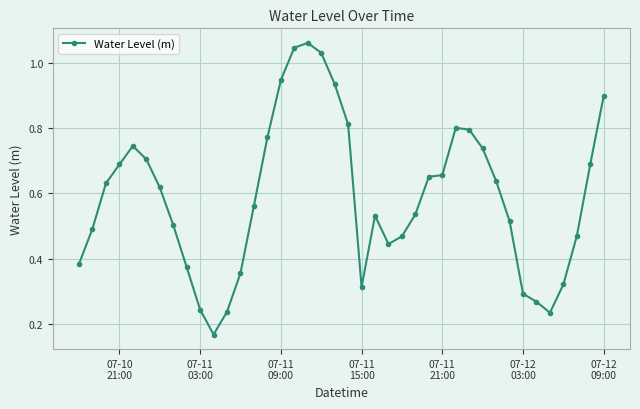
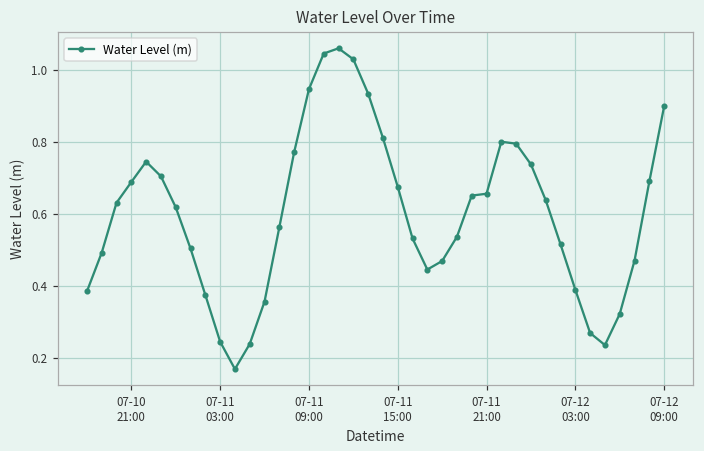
07-11 15:00: 0.31 -> 0.68
07-12 03:00: 0.29 -> 0.39
